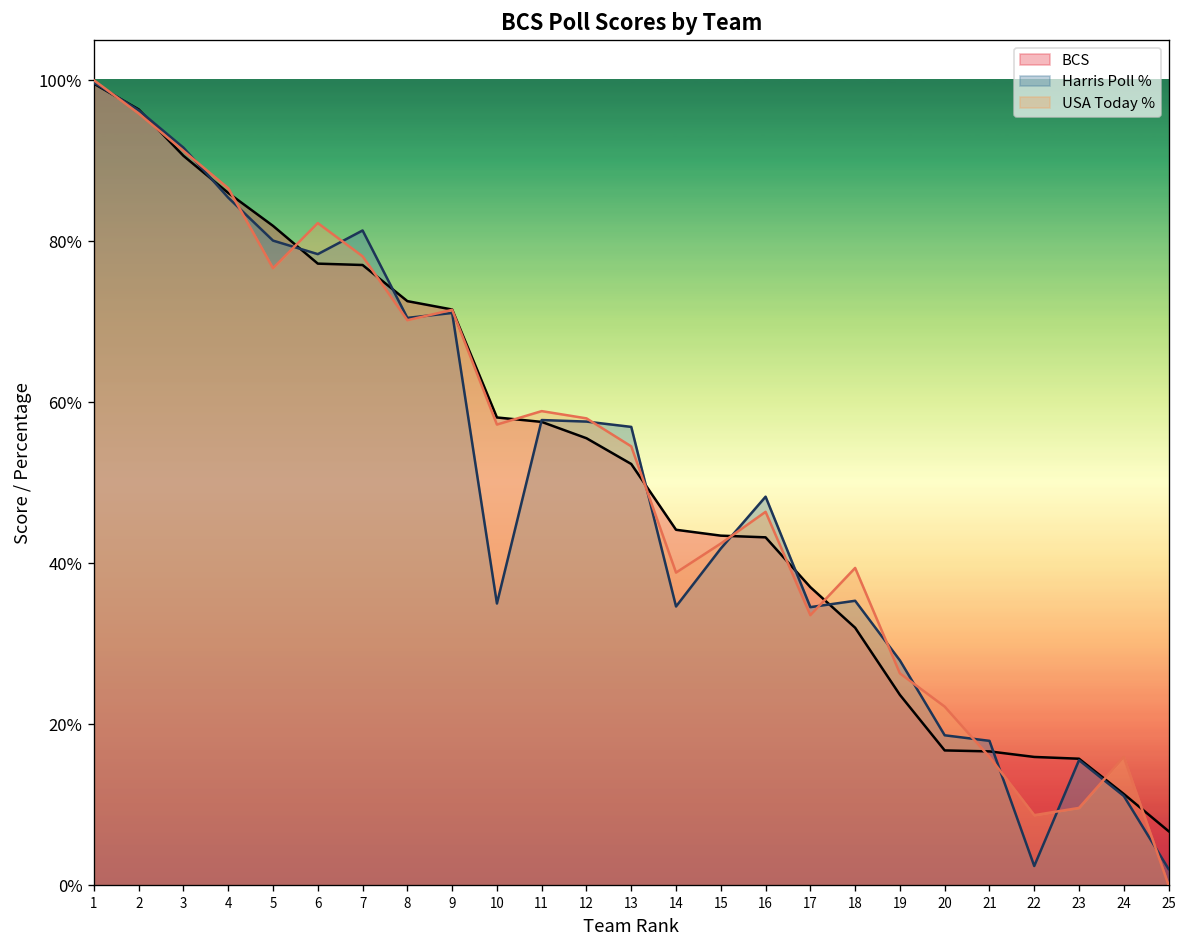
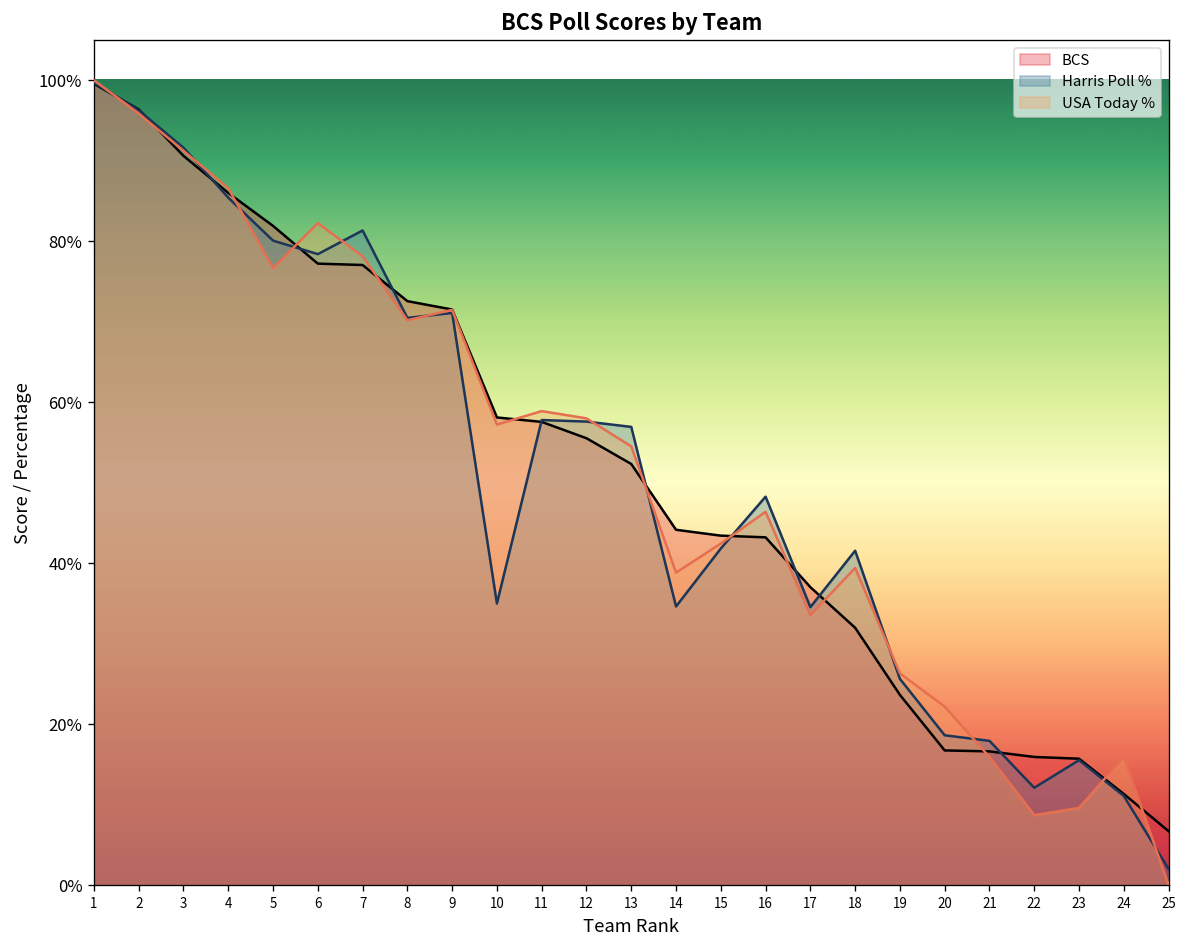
Harris Poll %, 18: 35% -> 42%
Harris Poll %, 19: 28% -> 26%
Harris Poll %, 22: 2% -> 12%
